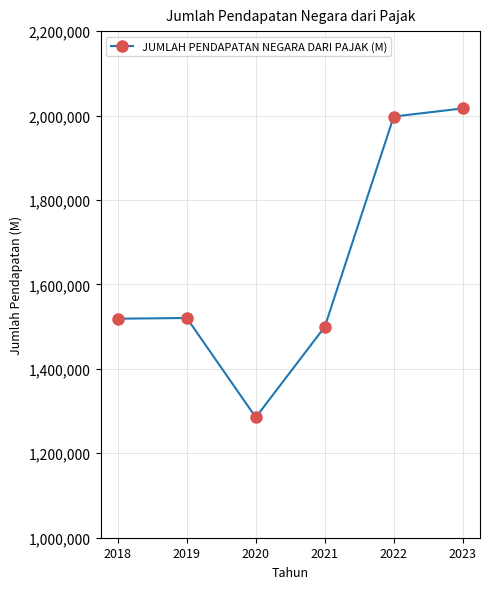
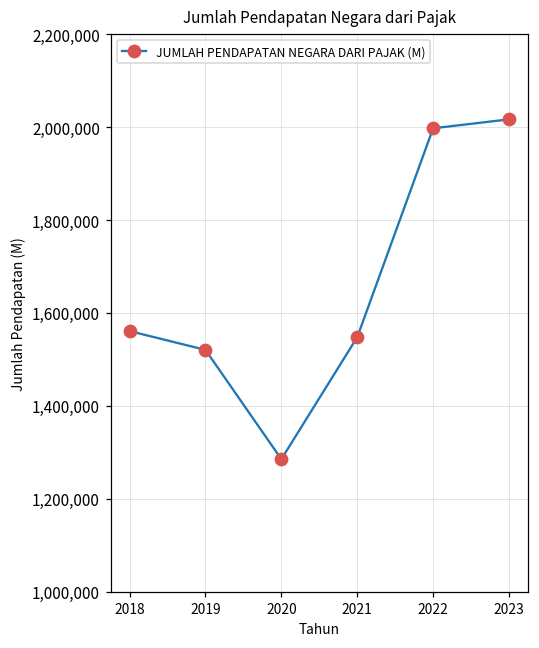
2018: 1,520,000 -> 1,560,000
2021: 1,500,000 -> 1,550,000
